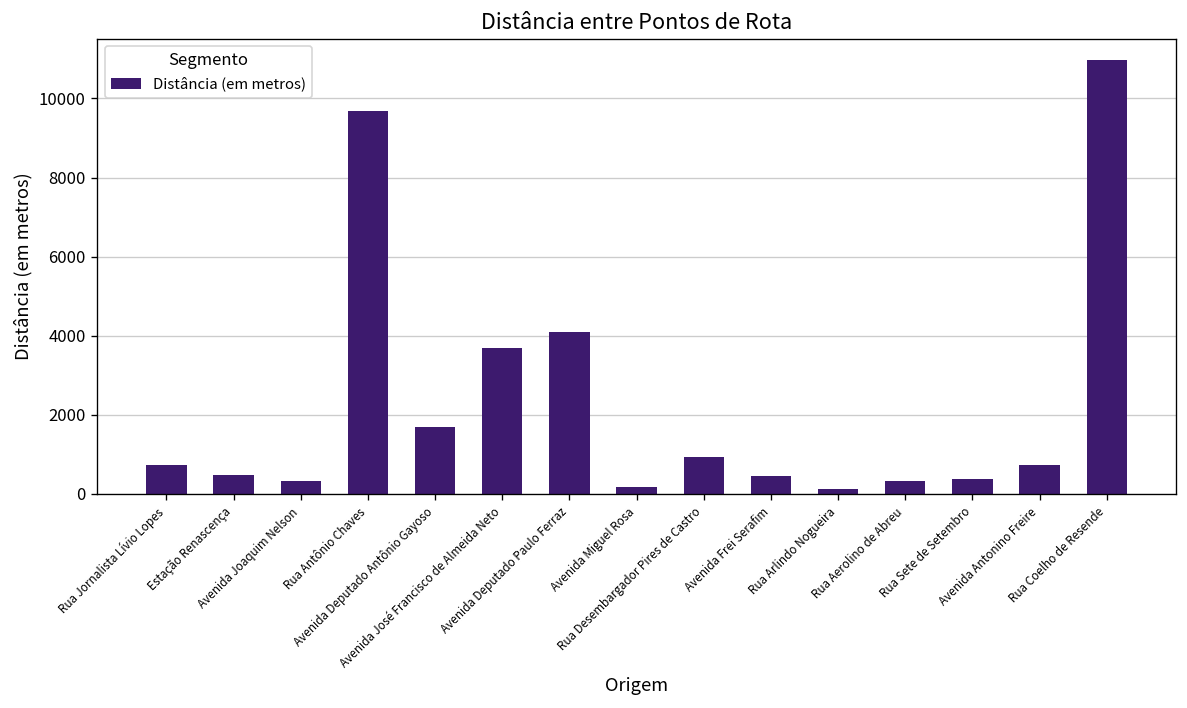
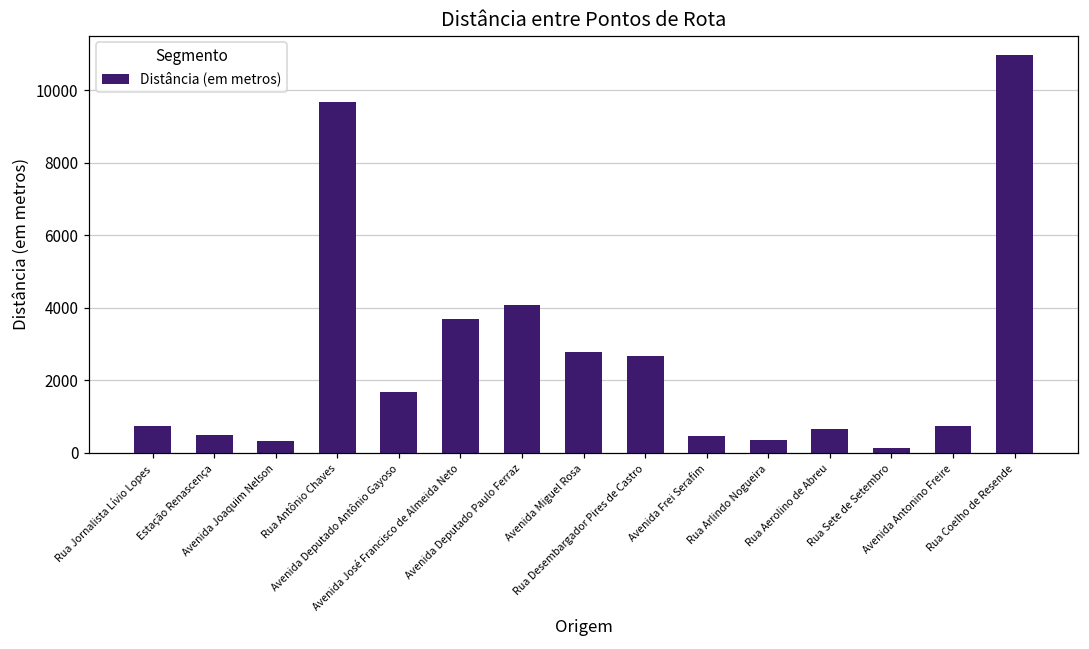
Avenida Miguel Rosa: 200 -> 2800
Rua Desembargador Pires de Castro: 900 -> 2700
Rua Arlindo Nogueira: 100 -> 400
Rua Aerolino de Abreu: 300 -> 700
Rua Sete de Setembro: 400 -> 100
